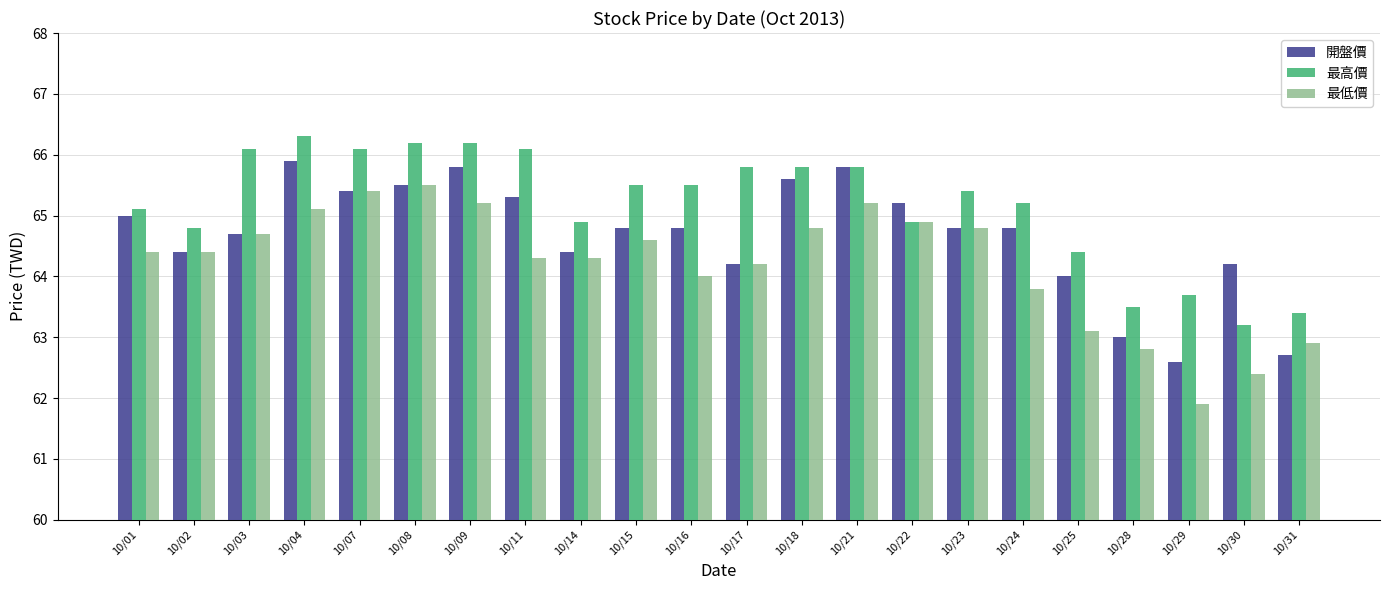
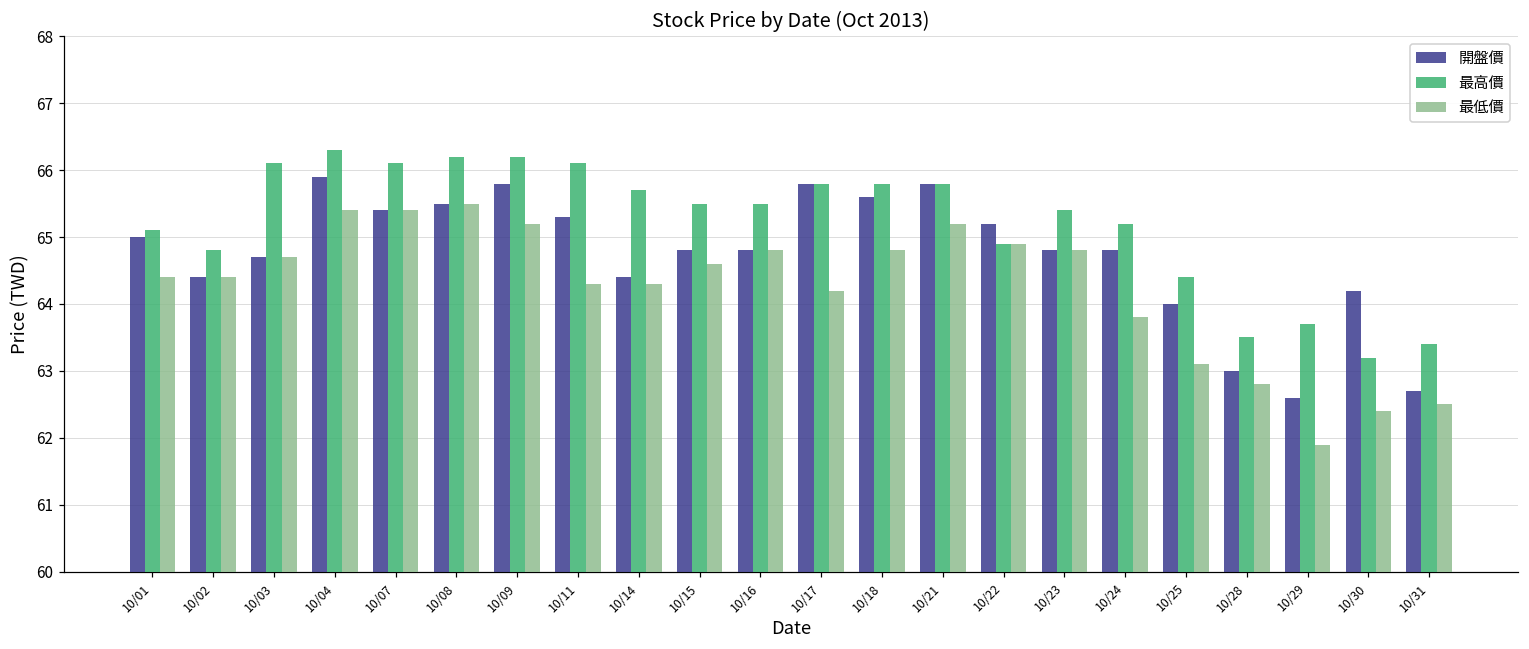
最低價, 10/04: 65.1 -> 65.4
最高價, 10/14: 64.9 -> 65.7
最低價, 10/16: 64.0 -> 64.8
開盤價, 10/17: 64.2 -> 65.8
最低價, 10/31: 62.9 -> 62.5
